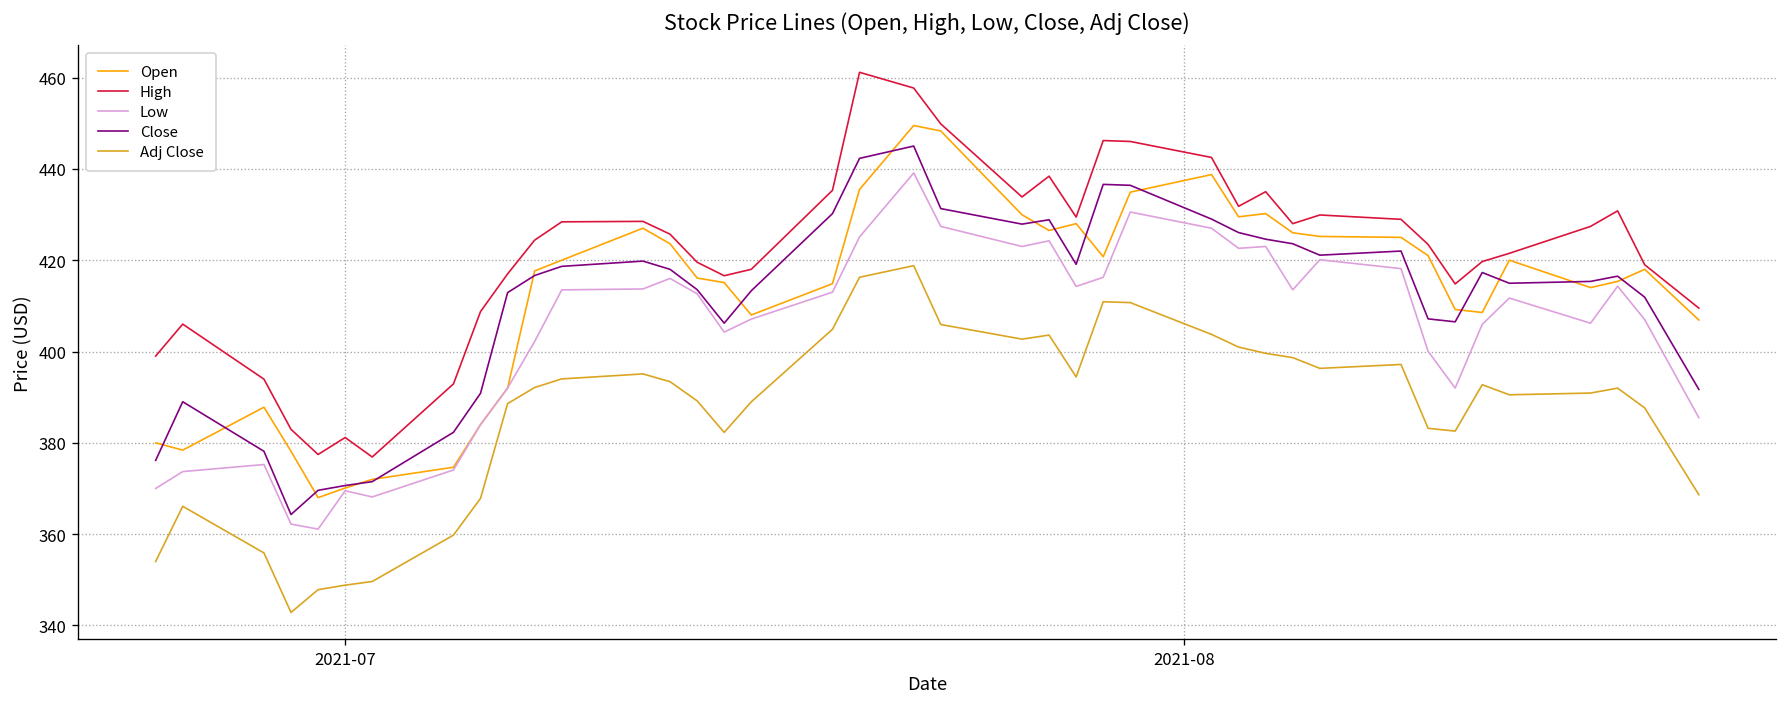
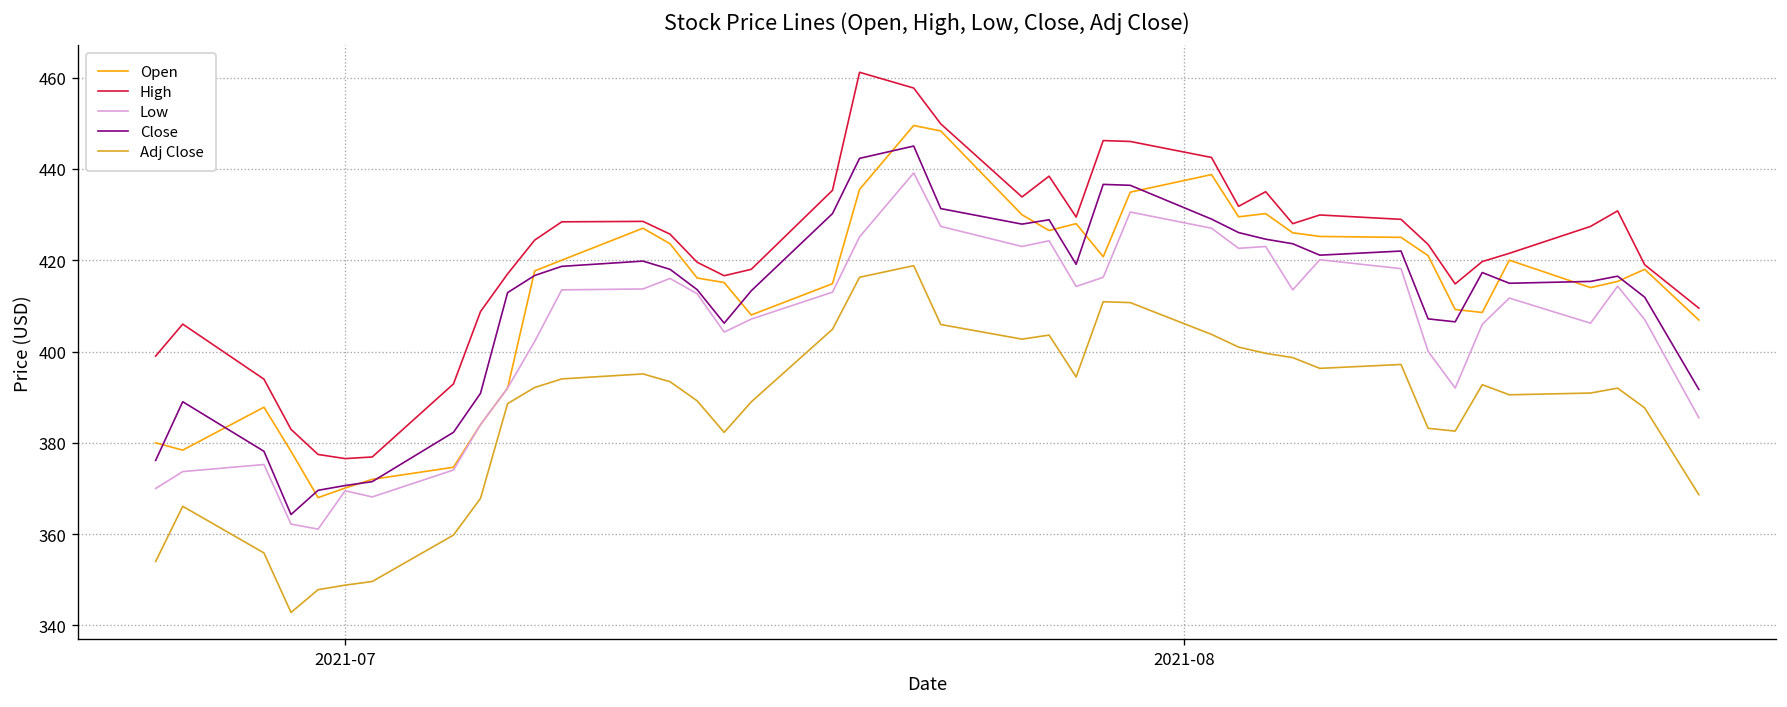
High, 2021-07: 381 -> 377
